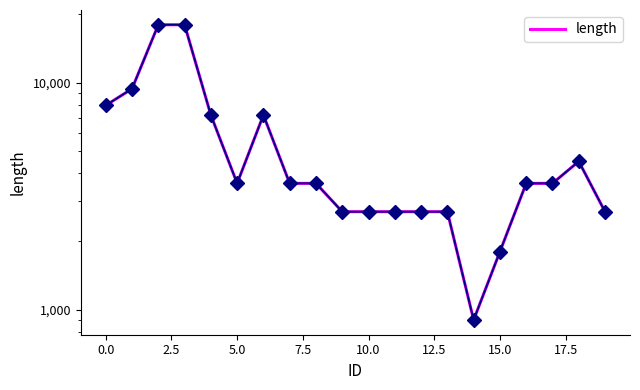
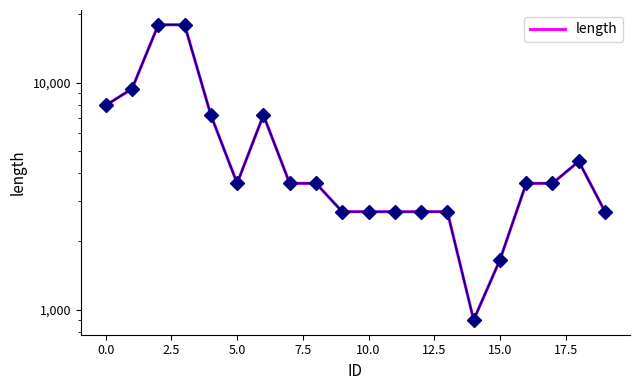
15.0: 1,800 -> 1,700
